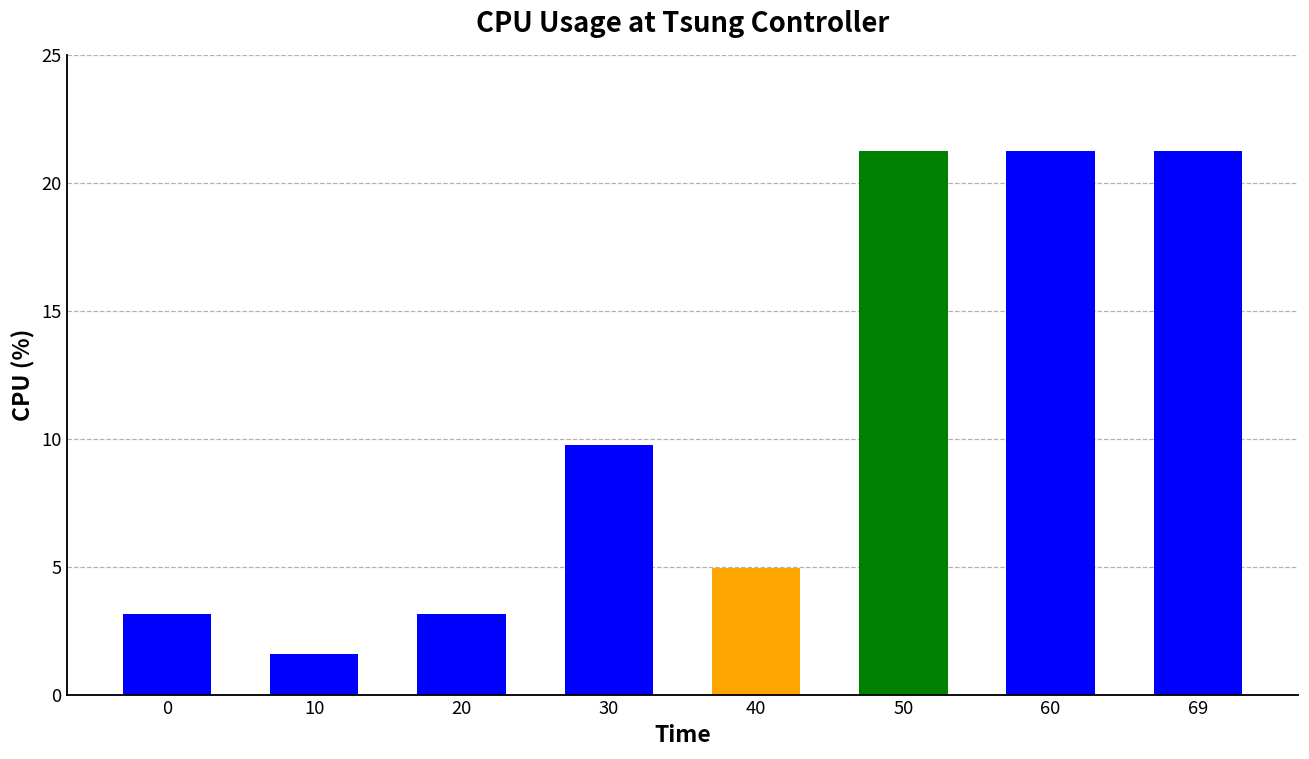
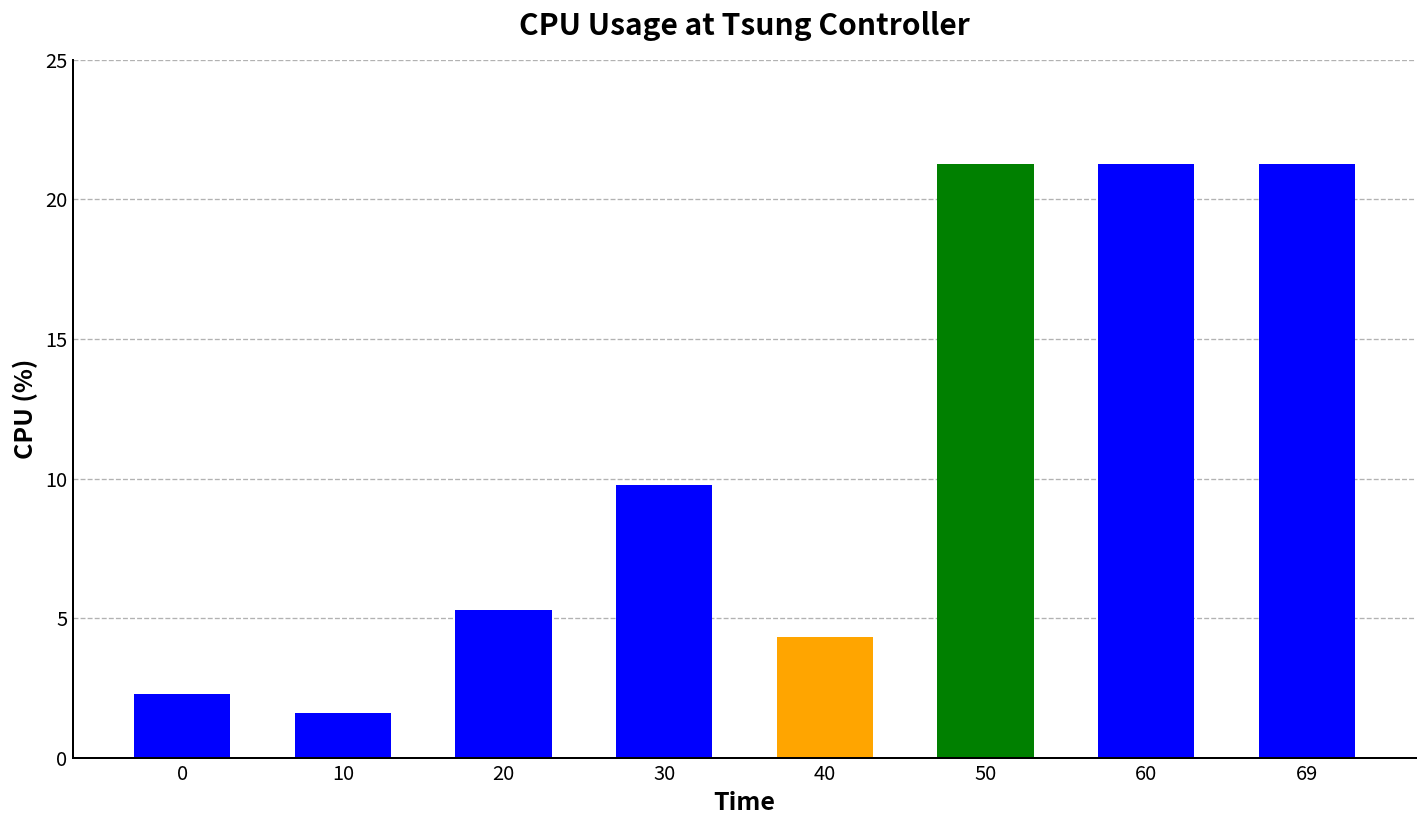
0: 3.1 -> 2.3
20: 3.1 -> 5.3
40: 5.0 -> 4.3
